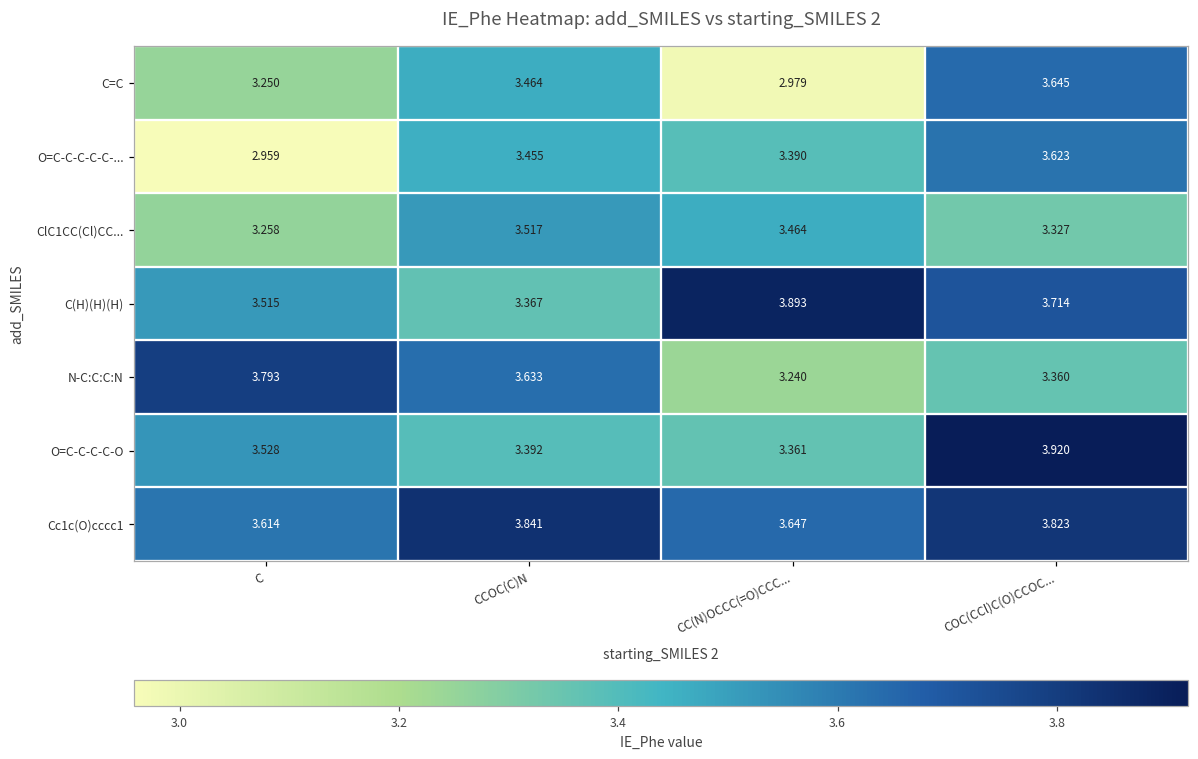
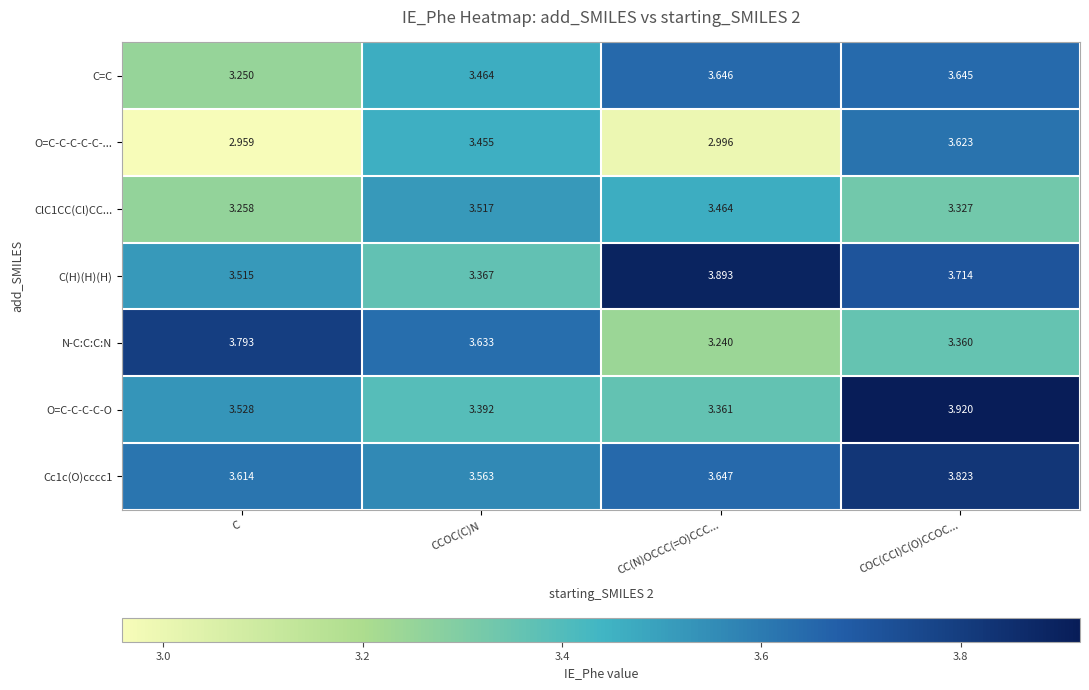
C=C, CC(N)OCCC(=O)CCC...: 2.979 -> 3.646
O=C-C-C-C-C-..., CC(N)OCCC(=O)CCC...: 3.390 -> 2.996
Cc1c(O)cccc1, CCOC(C)N: 3.841 -> 3.563
